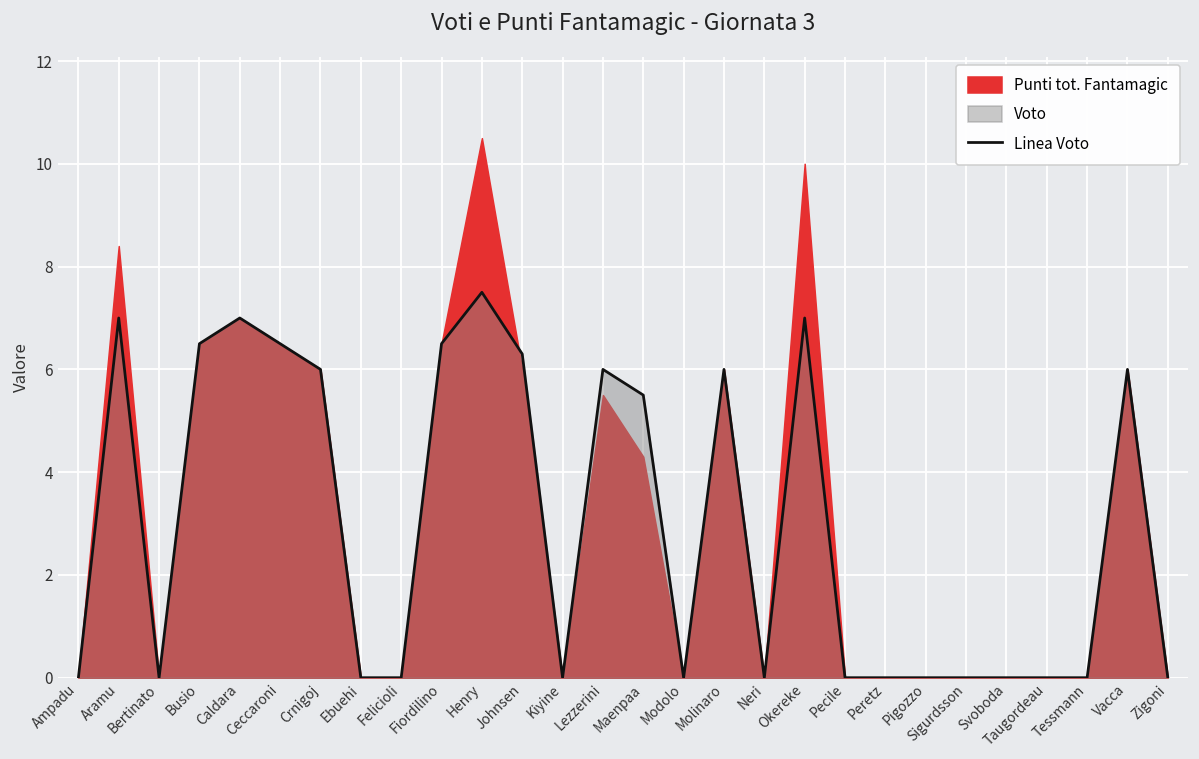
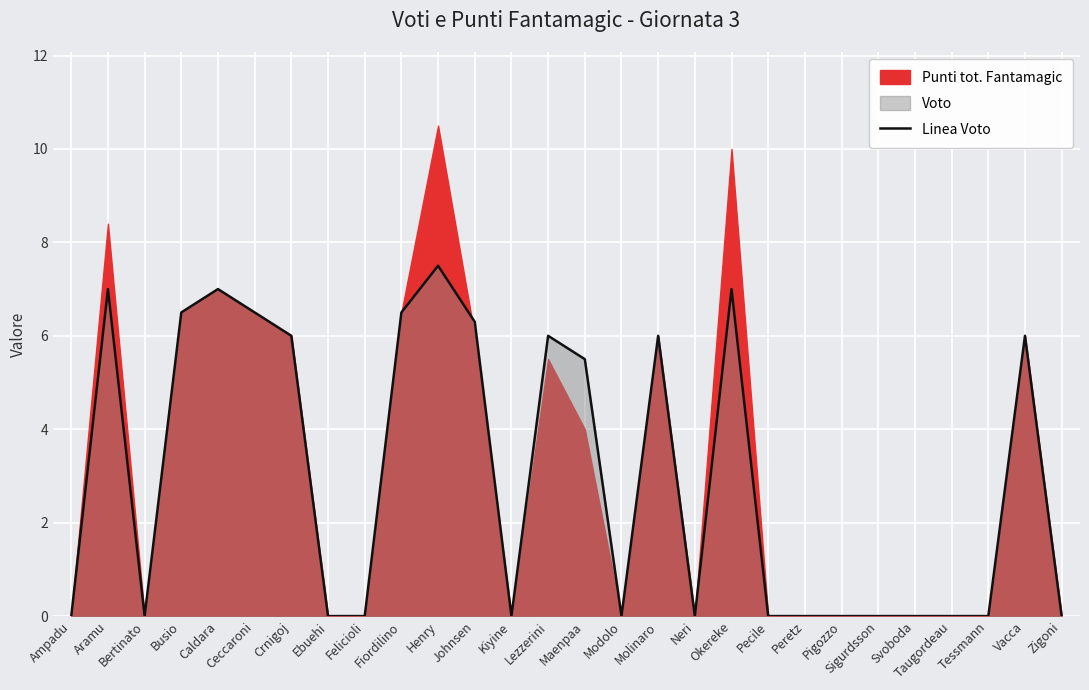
Punti tot. Fantamagic, Maenpaa: 4.3 -> 4.0
